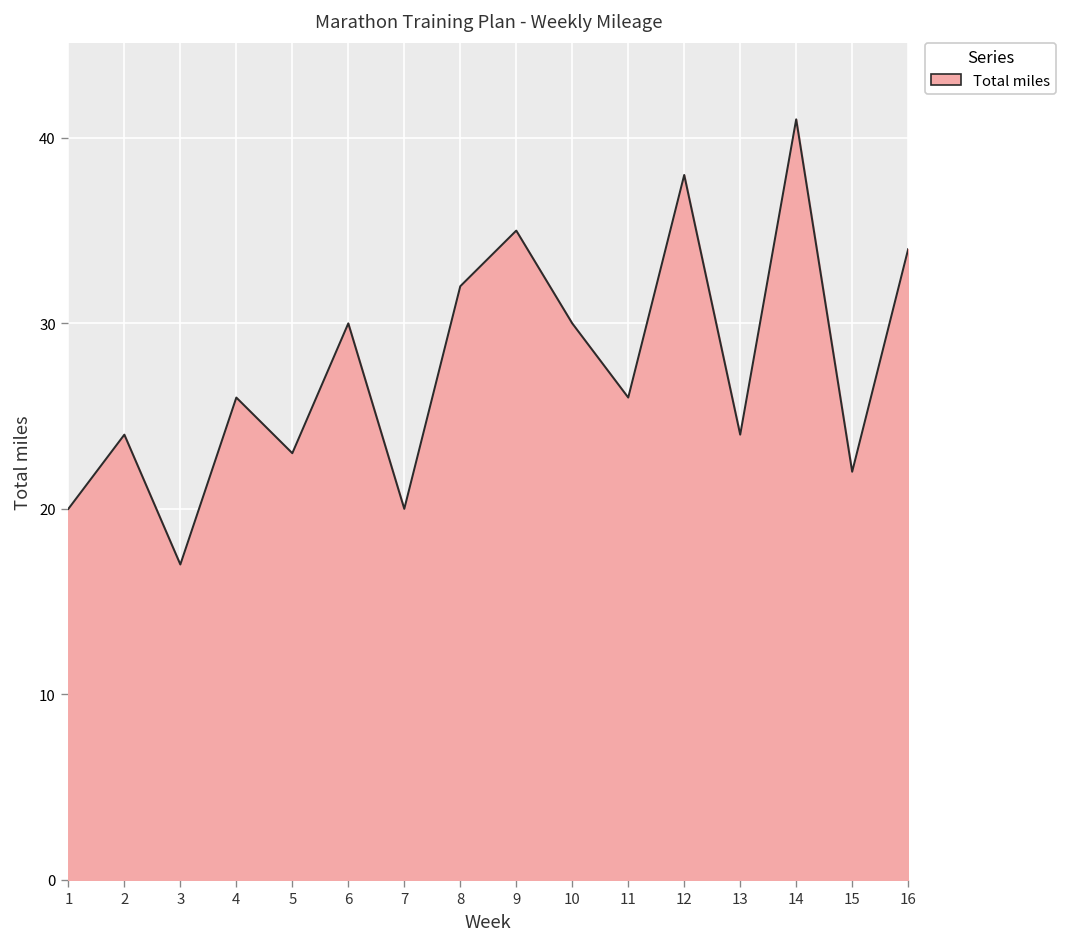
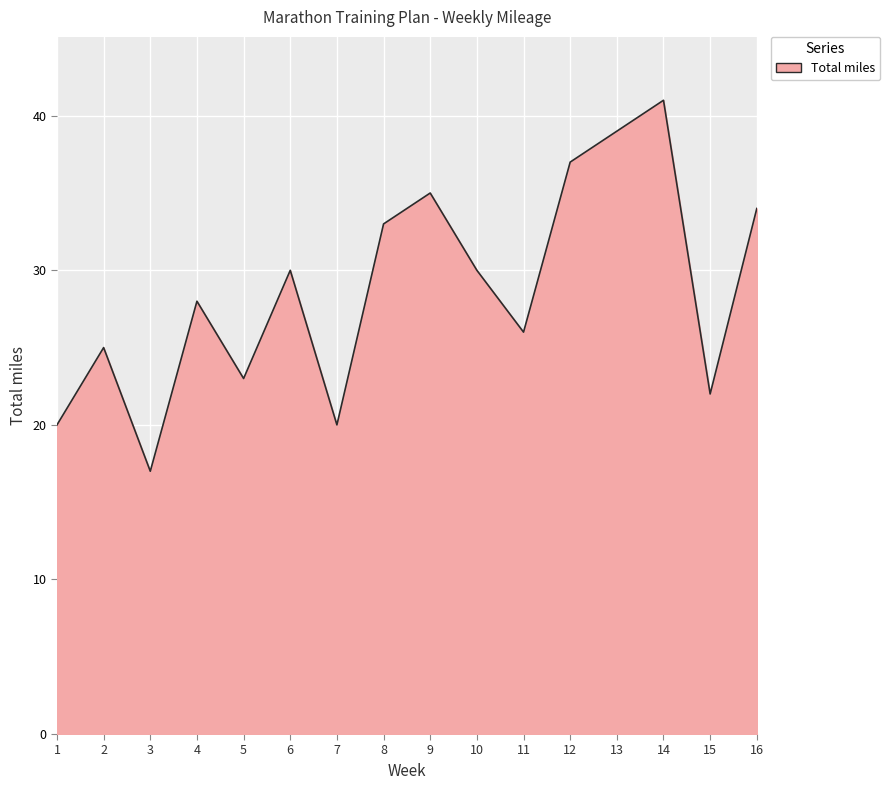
2: 24 -> 25
4: 26 -> 28
8: 32 -> 33
12: 38 -> 37
13: 24 -> 39
